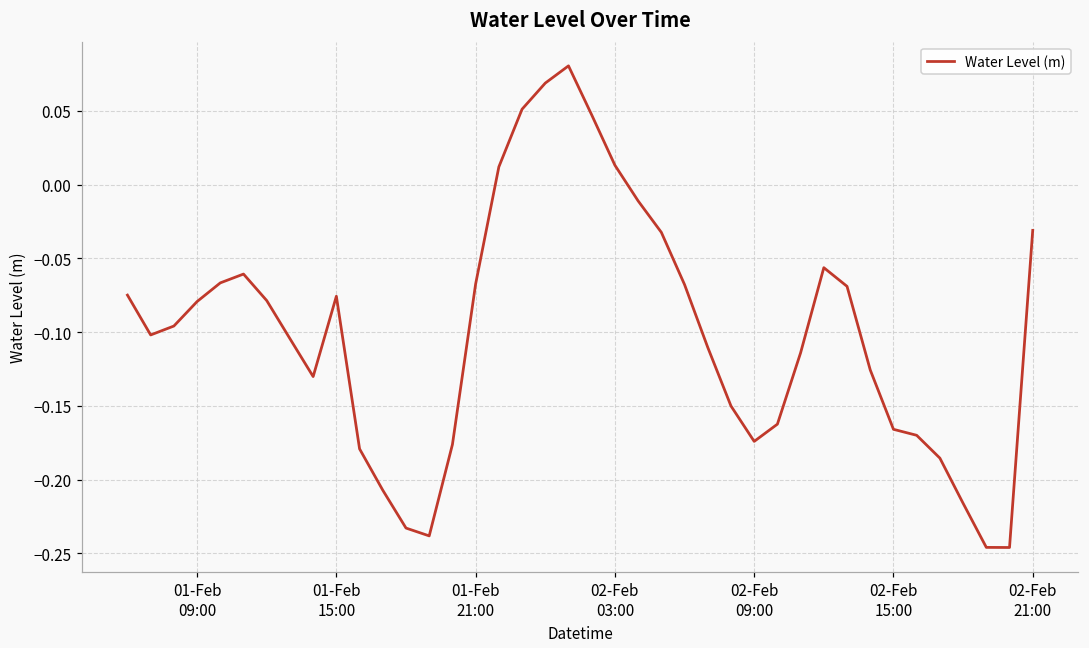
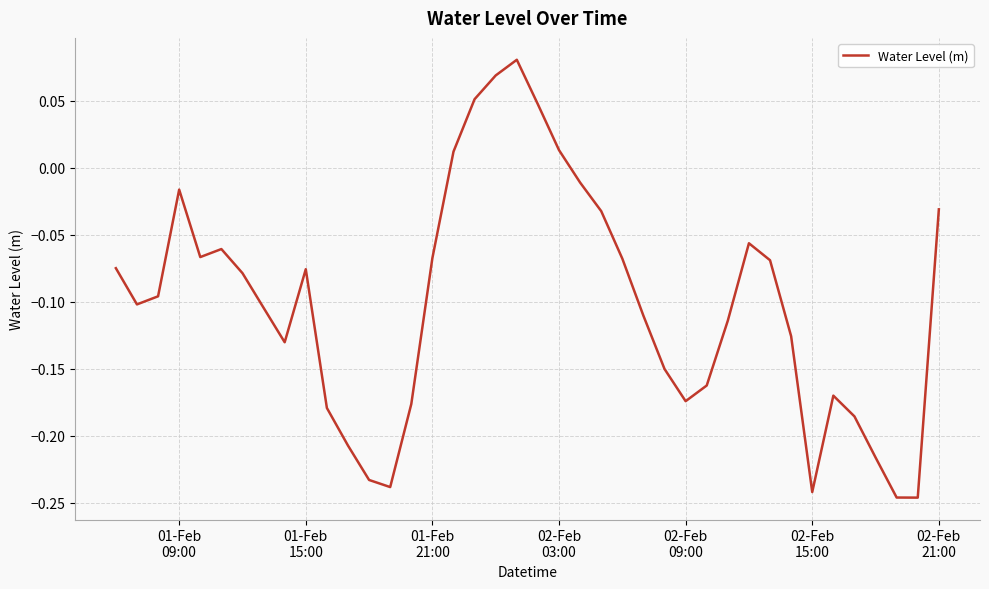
01-Feb 09:00: -0.079 -> -0.016
02-Feb 15:00: -0.166 -> -0.242
